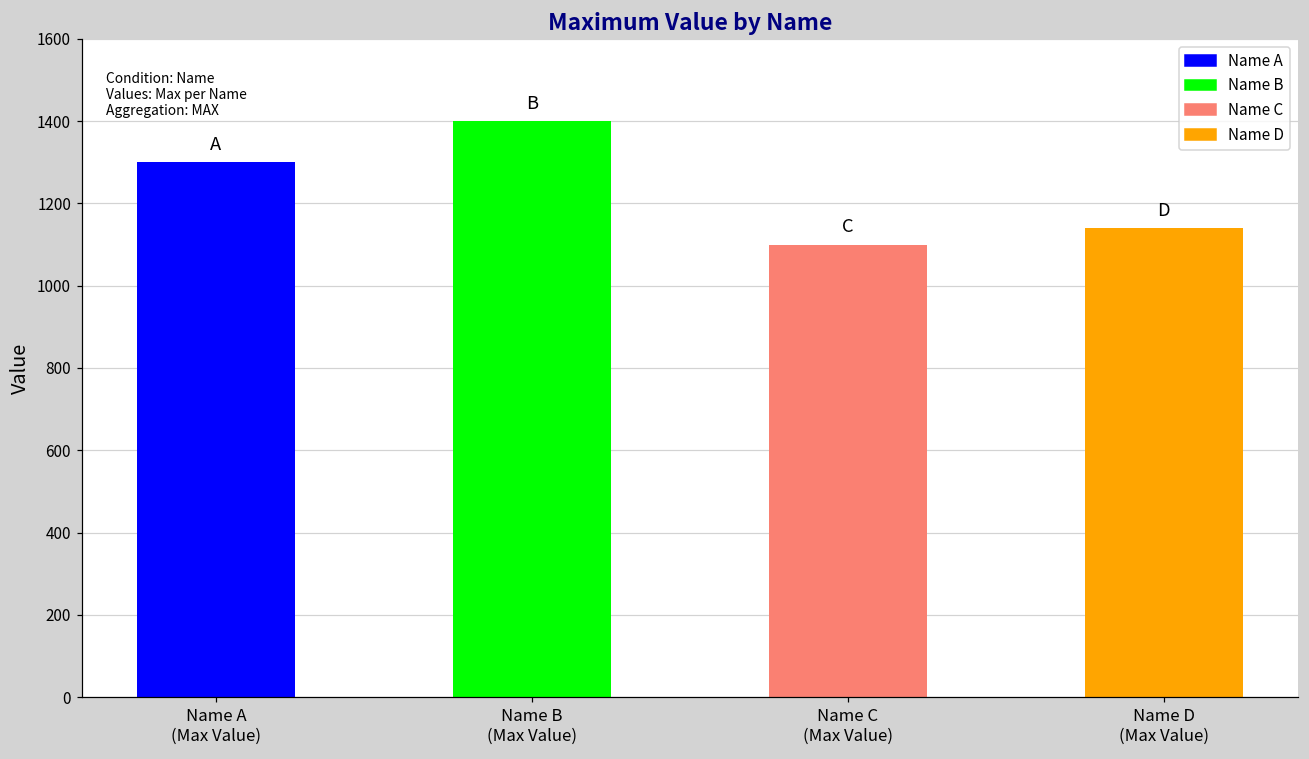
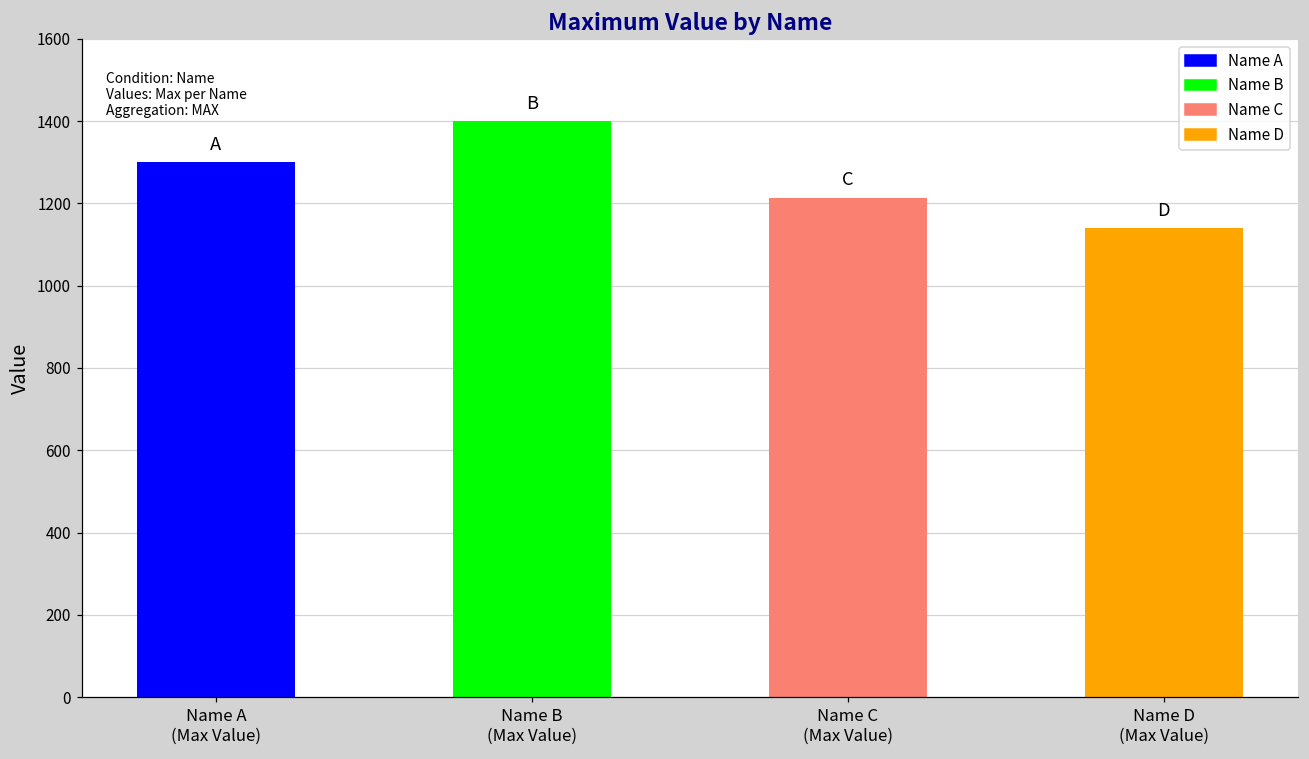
Name C (Max Value): 1100 -> 1210
